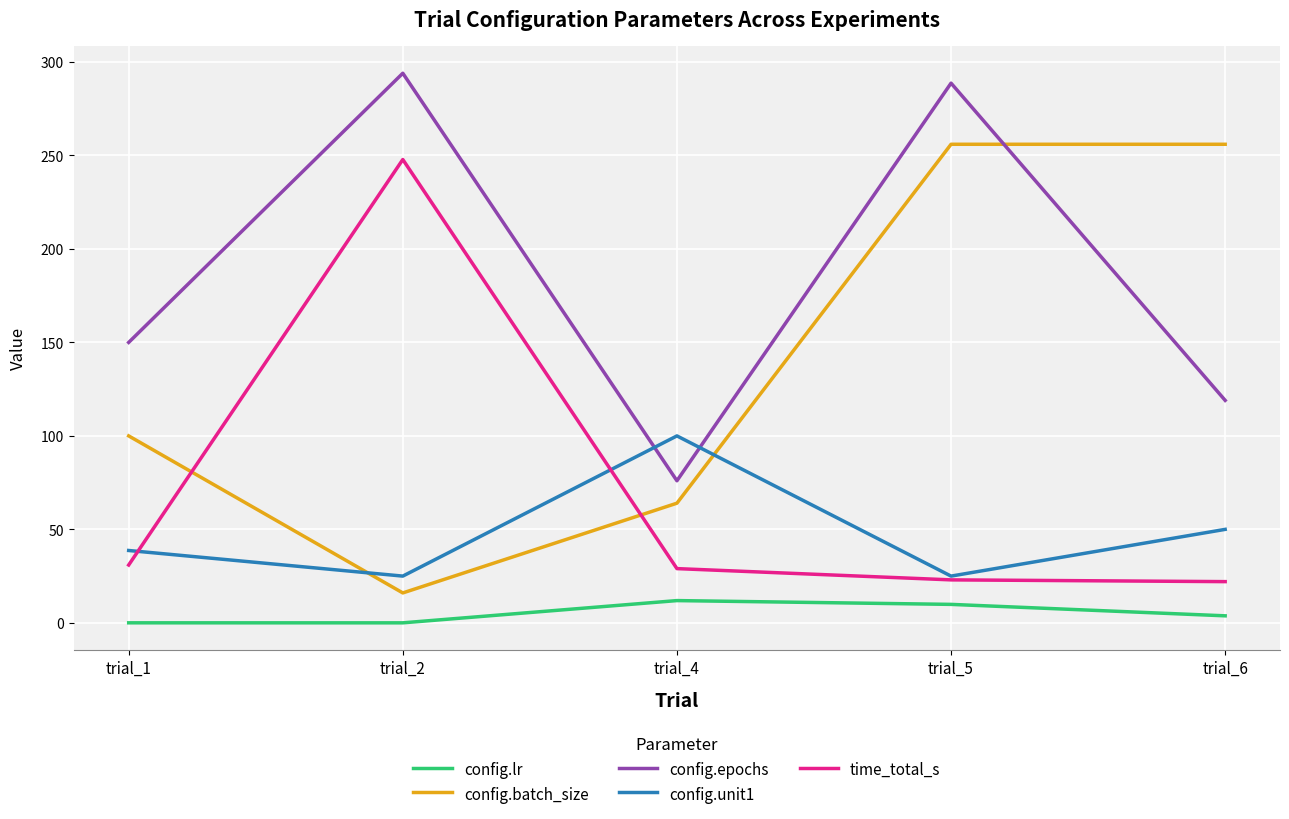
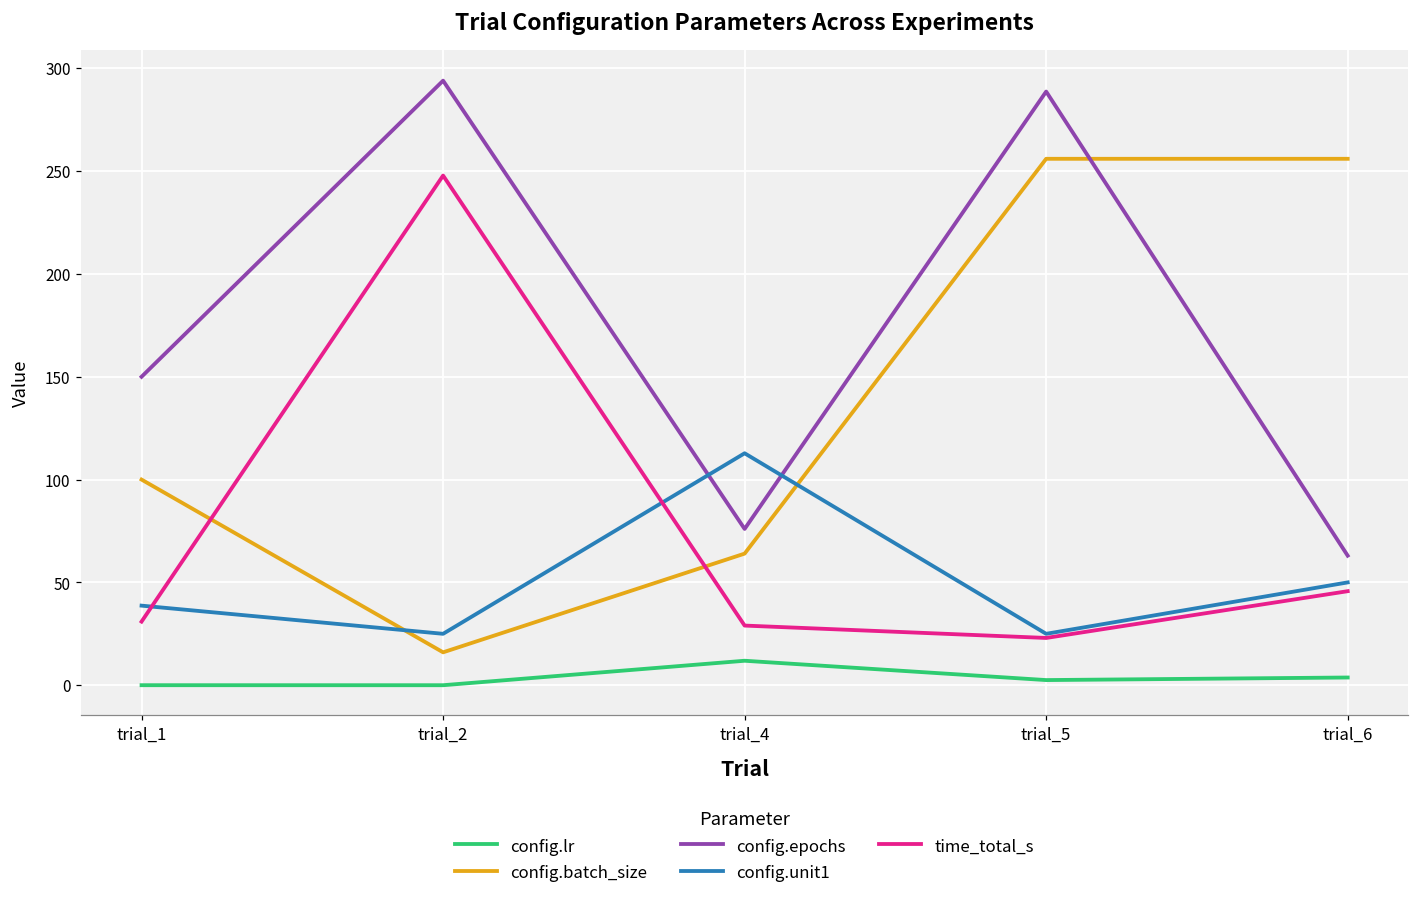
config.unit1, trial_4: 100 -> 113
config.lr, trial_5: 10 -> 3
config.epochs, trial_6: 119 -> 63
time_total_s, trial_6: 22 -> 46
